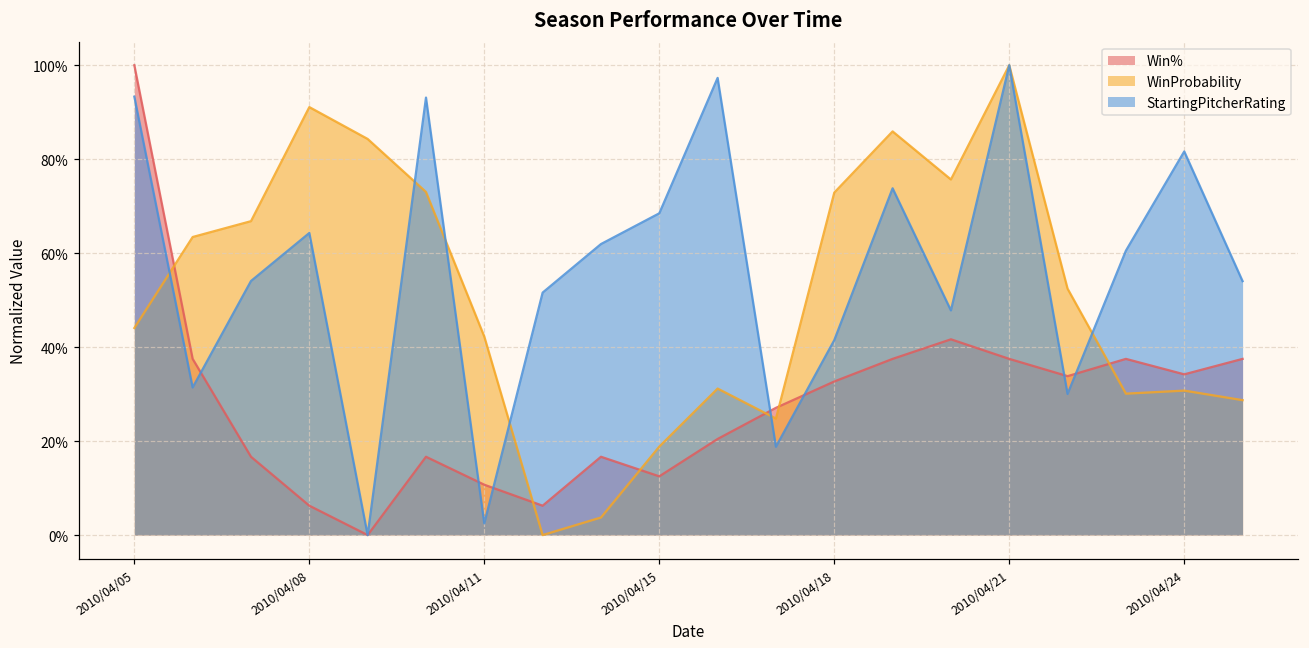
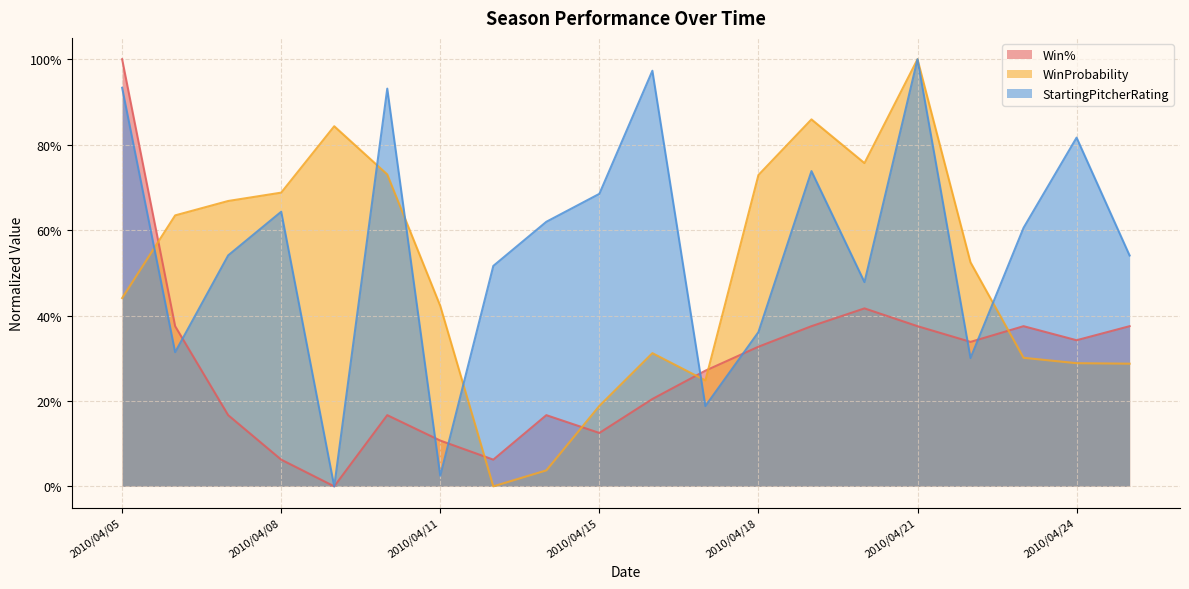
WinProbability, 2010/04/08: 91% -> 69%
StartingPitcherRating, 2010/04/18: 41% -> 36%
WinProbability, 2010/04/24: 31% -> 29%
